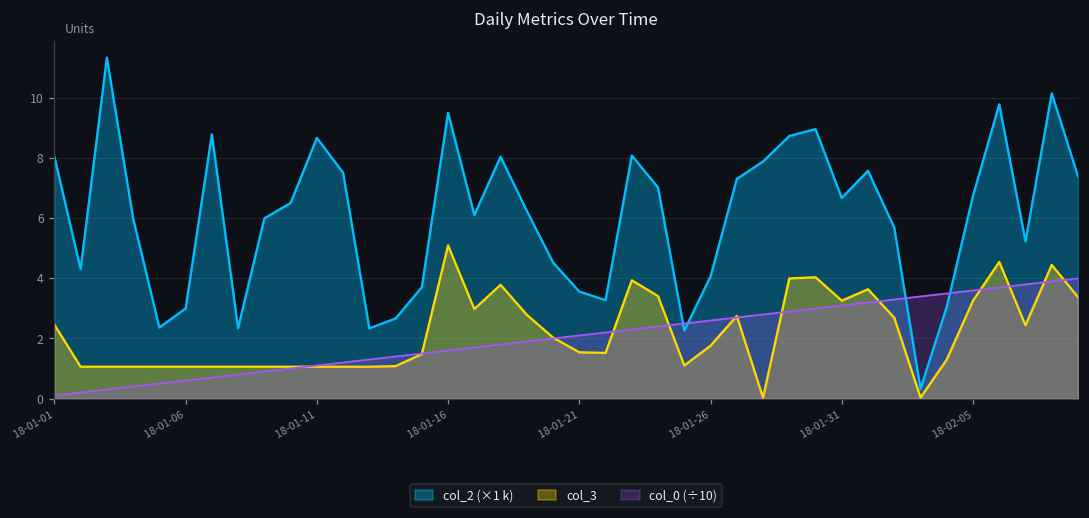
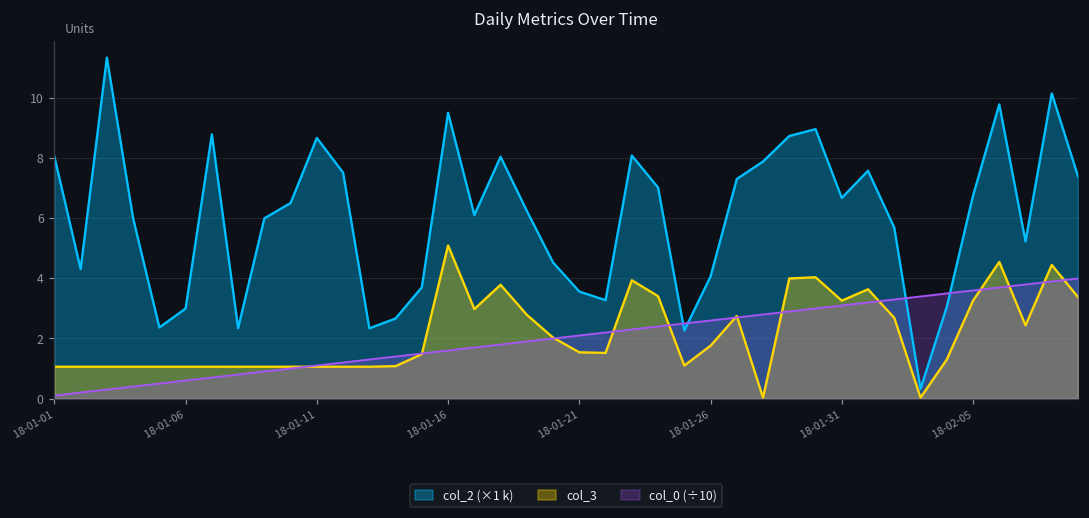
col_3, 18-01-01: 2.5 -> 1.1
